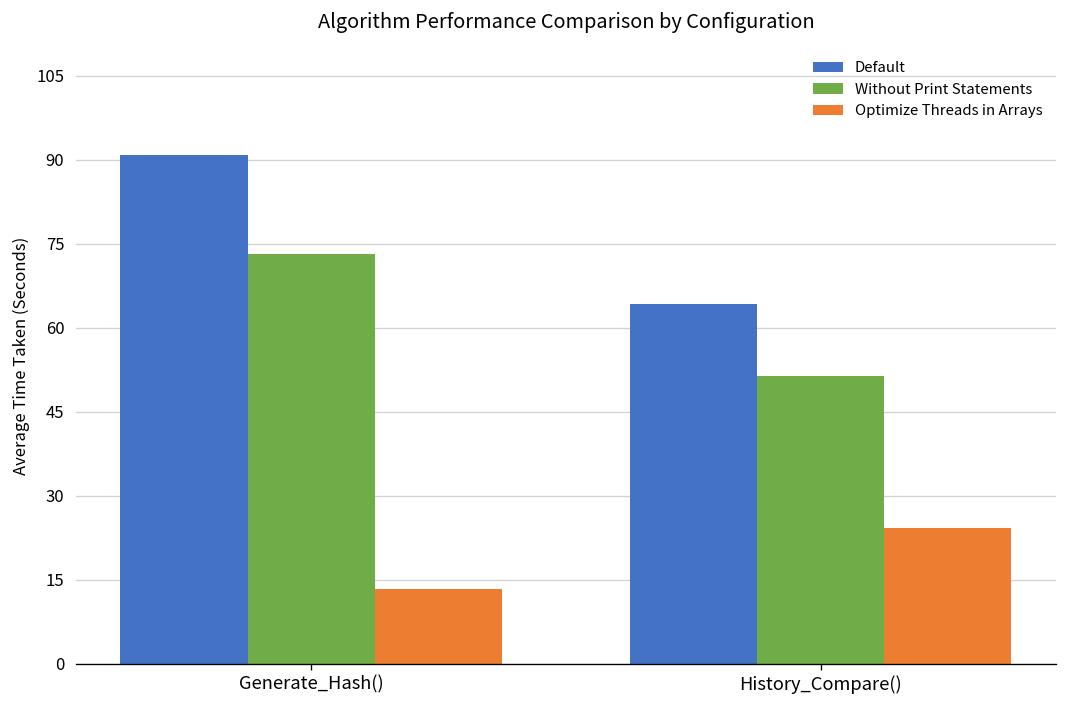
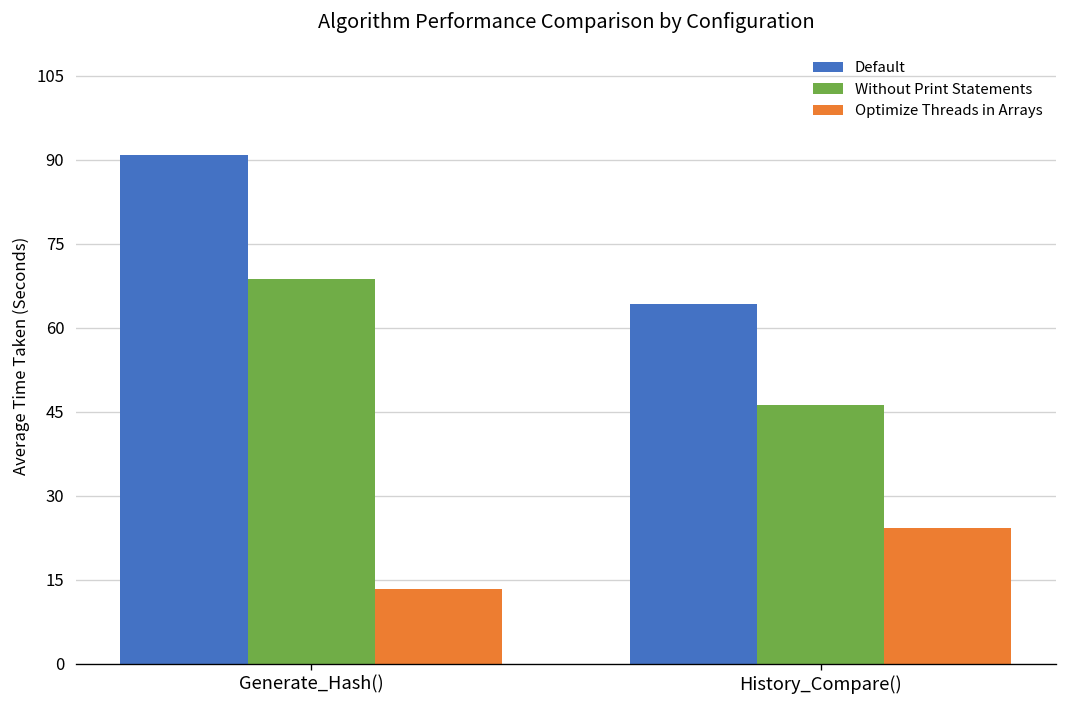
Without Print Statements, Generate_Hash(): 73 -> 69
Without Print Statements, History_Compare(): 51 -> 46
